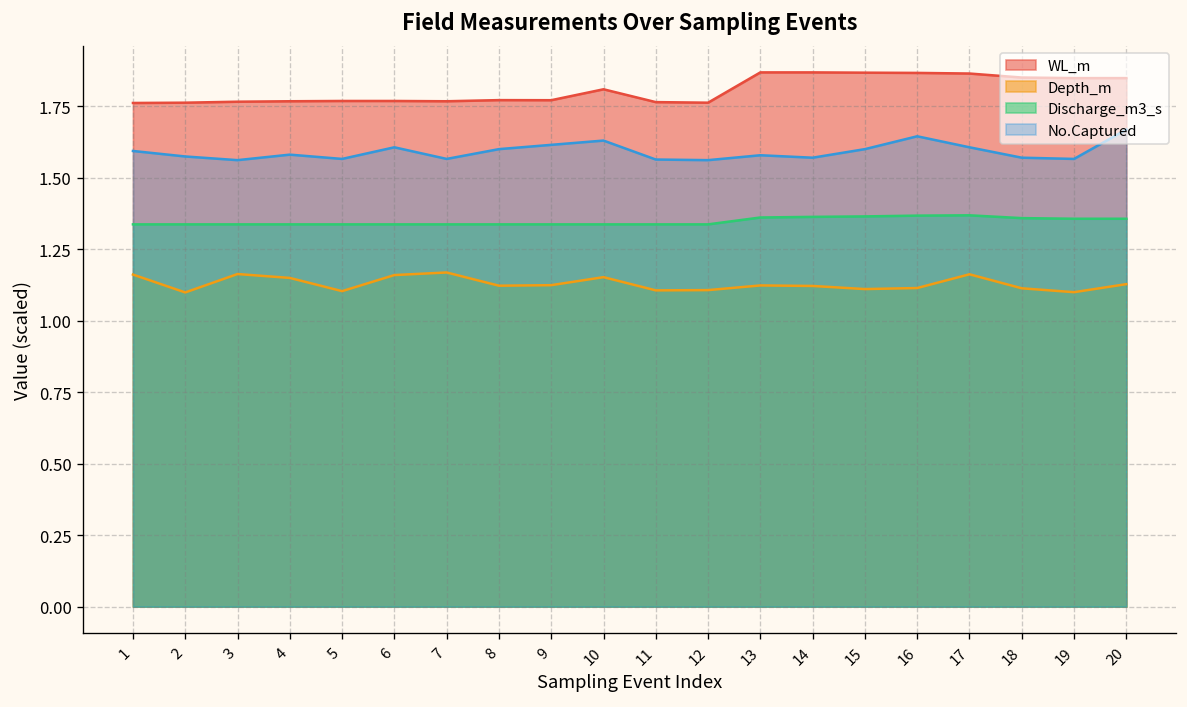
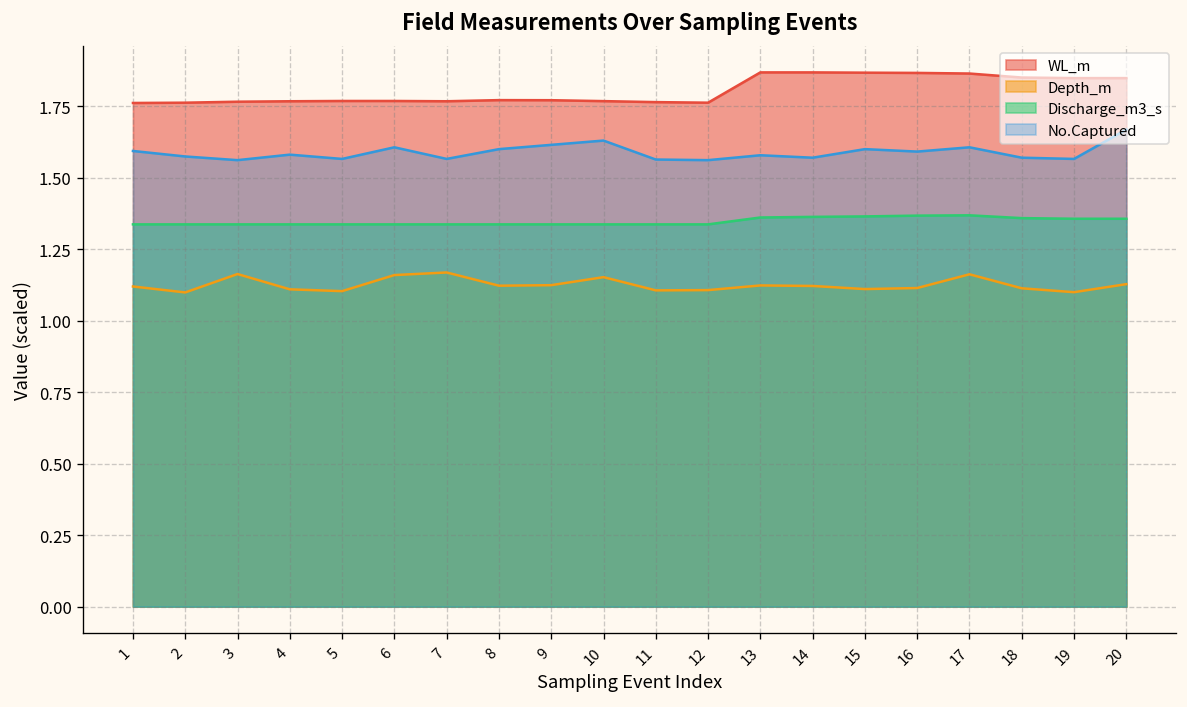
Depth_m, 1: 1.16 -> 1.12
Depth_m, 4: 1.15 -> 1.11
WL_m, 10: 1.81 -> 1.77
No.Captured, 16: 1.65 -> 1.59
